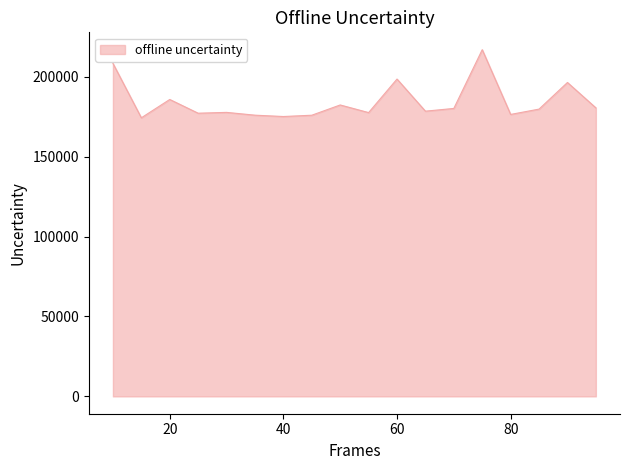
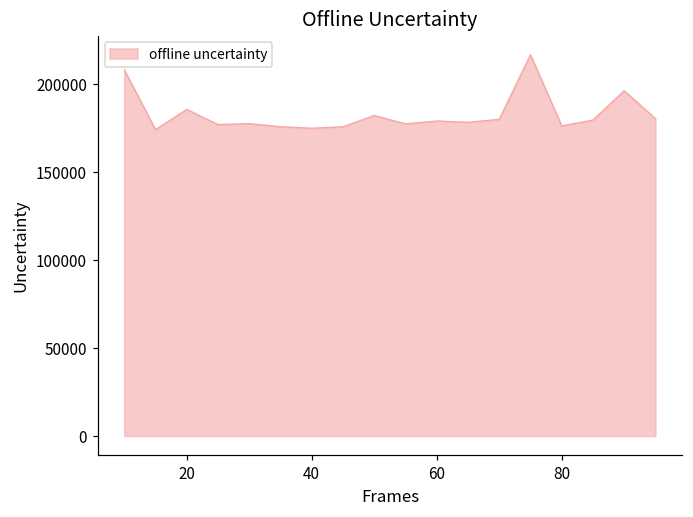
60: 198000 -> 179000
